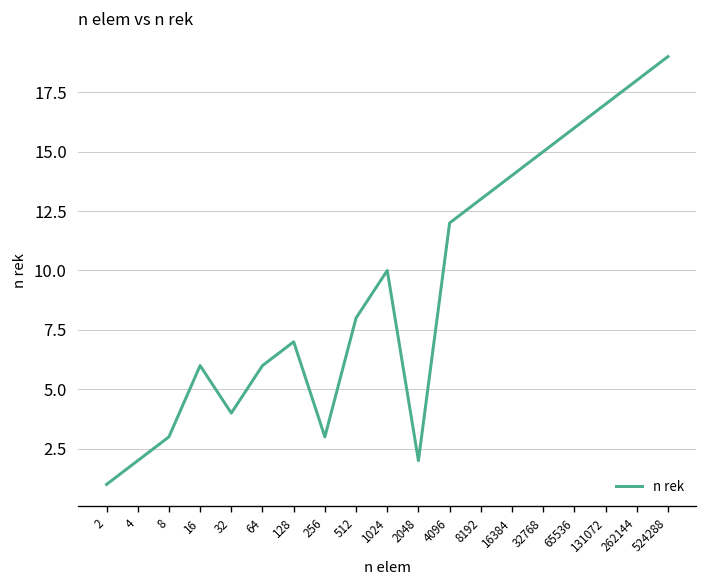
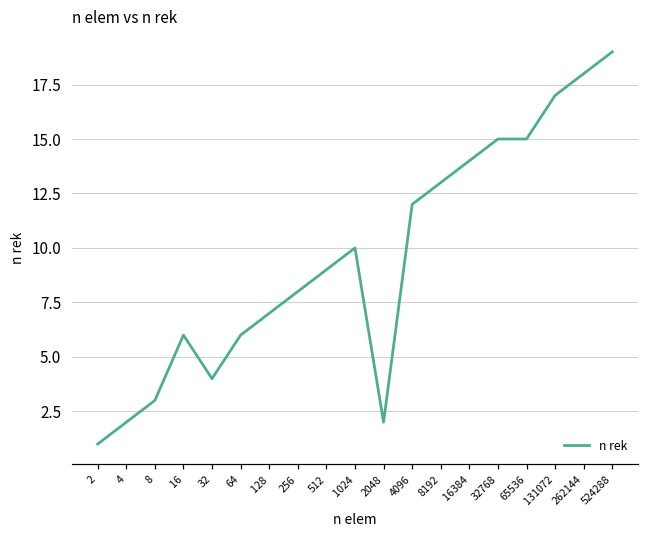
256: 3 -> 8
512: 8 -> 9
65536: 16 -> 15
